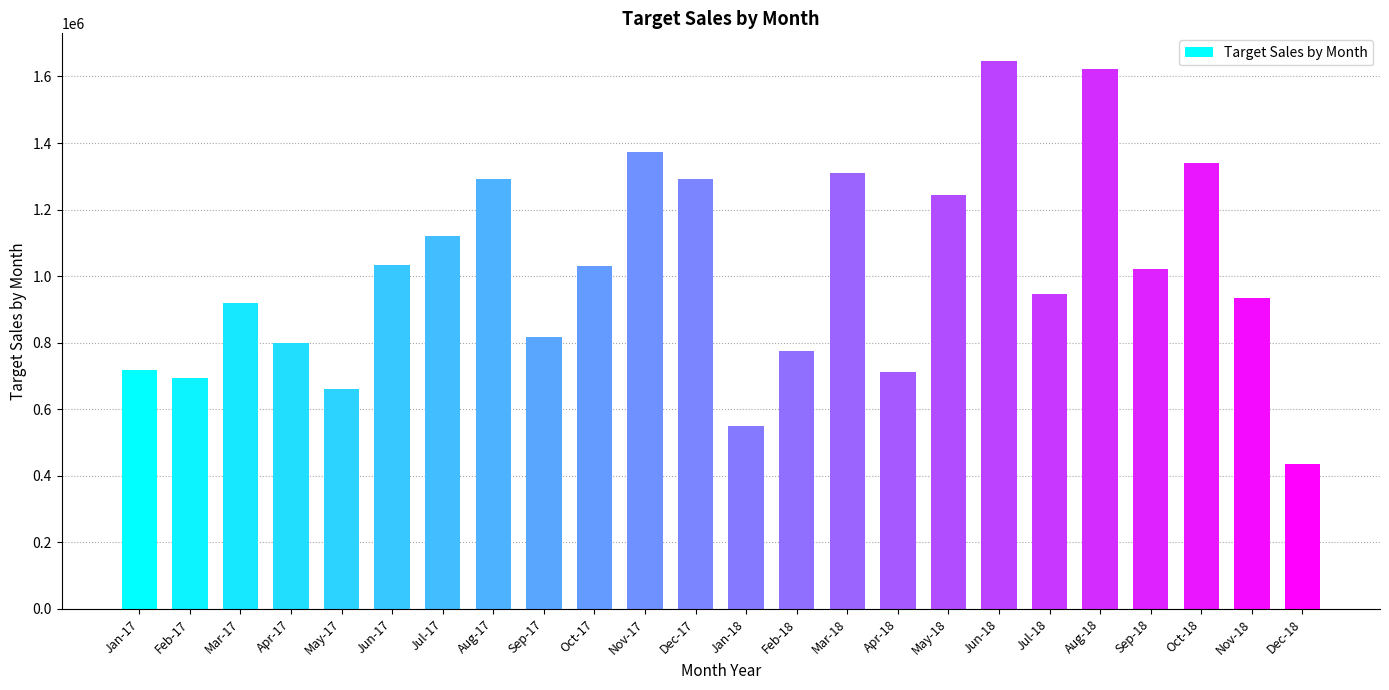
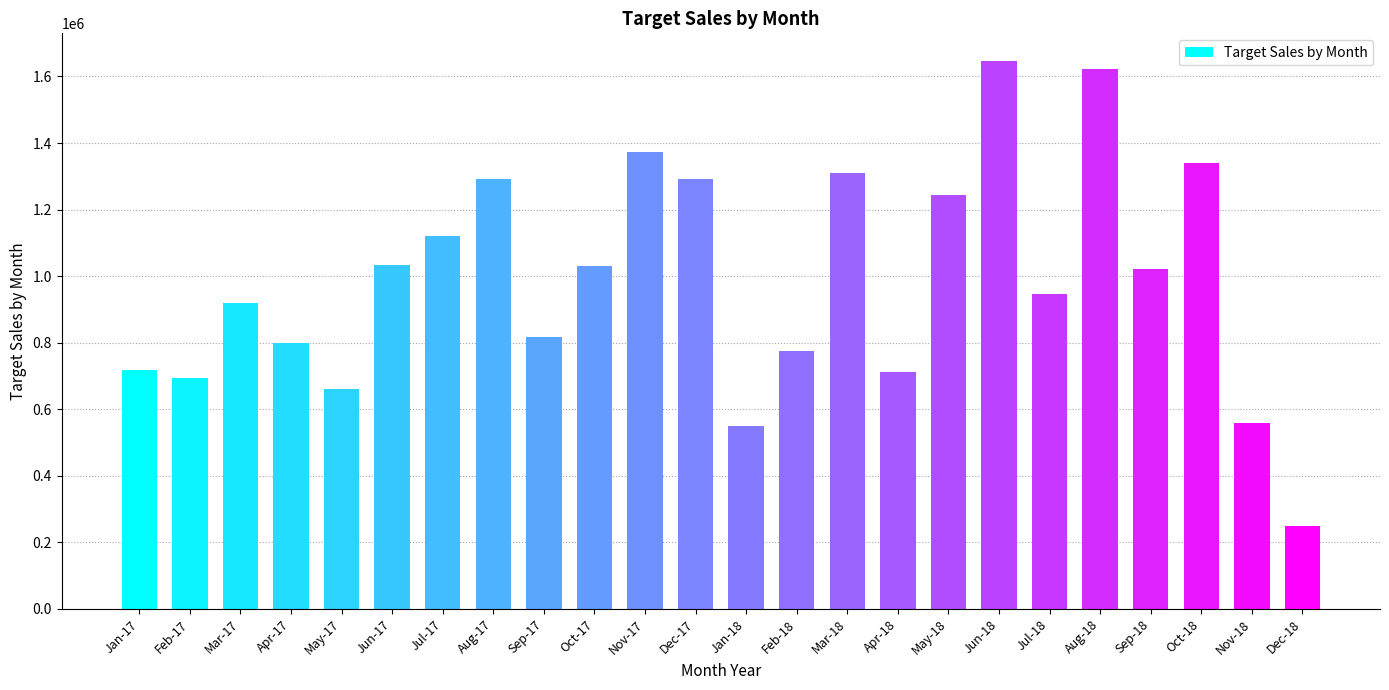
Nov-18: 930000 -> 560000
Dec-18: 440000 -> 250000
